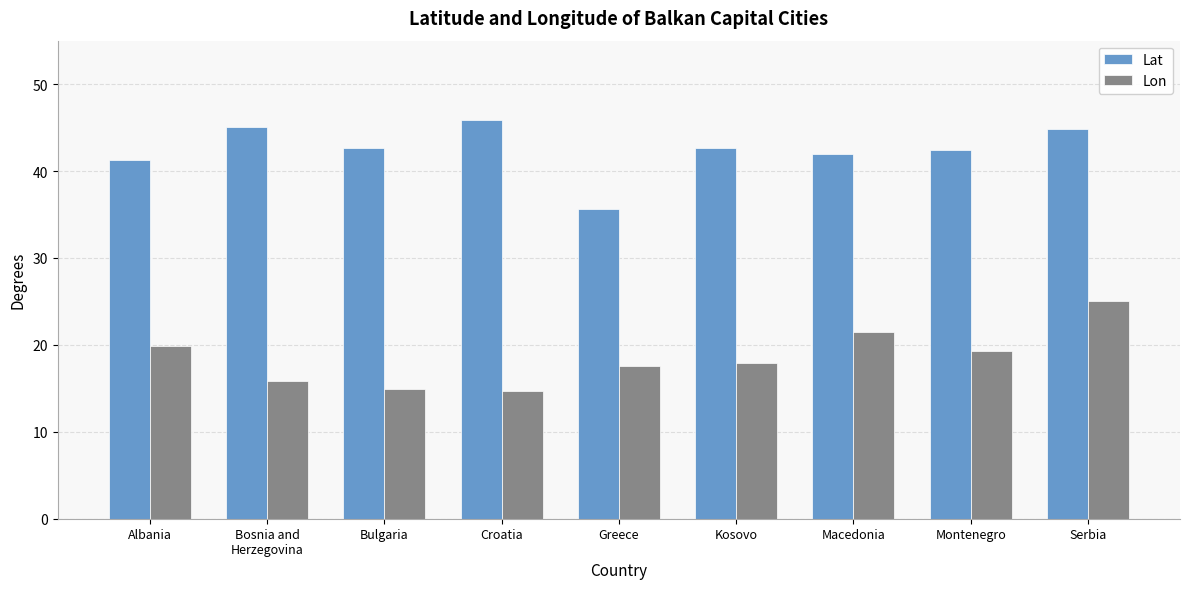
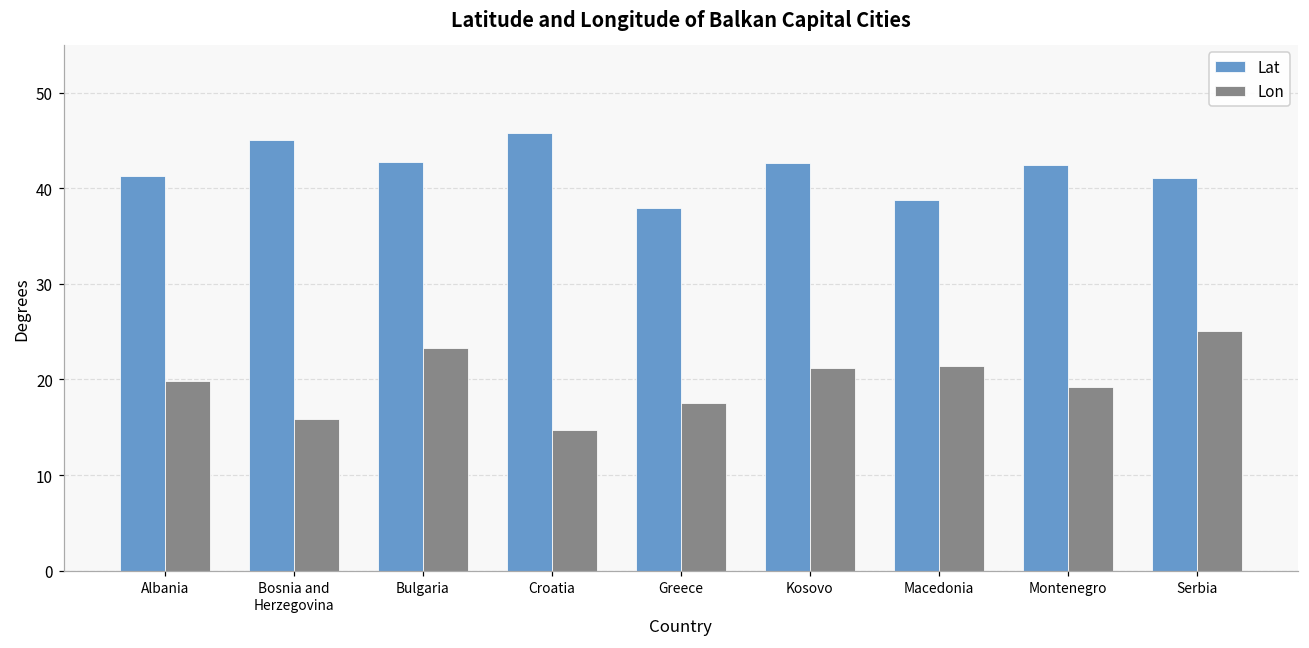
Lon, Bulgaria: 15 -> 23
Lat, Greece: 36 -> 38
Lon, Kosovo: 18 -> 21
Lat, Macedonia: 42 -> 39
Lat, Serbia: 45 -> 41
